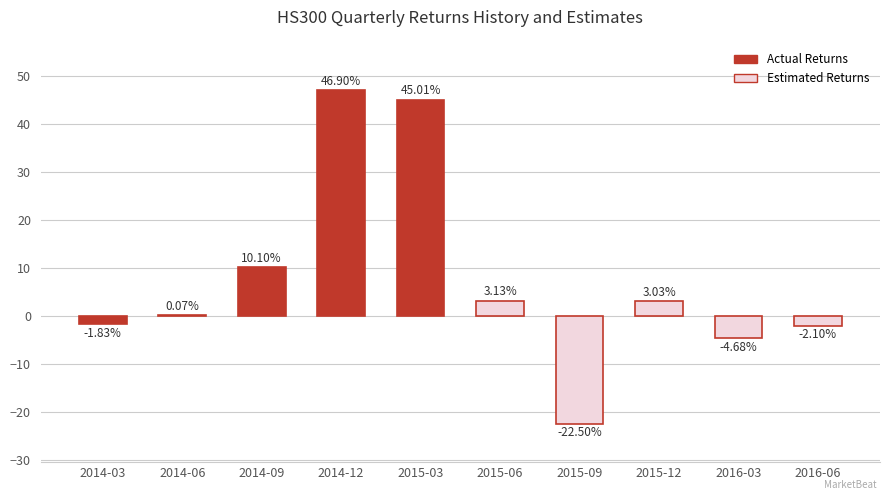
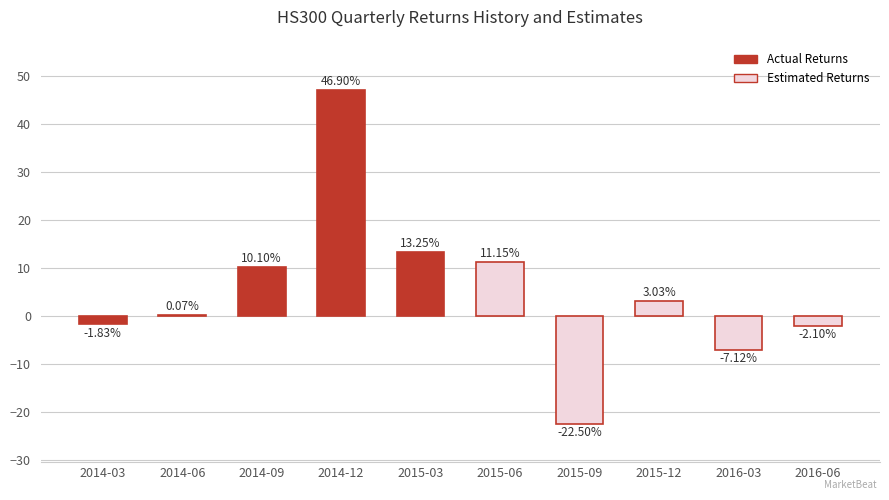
2015-03: 45.01% -> 13.25%
2015-06: 3.13% -> 11.15%
2016-03: -4.68% -> -7.12%
